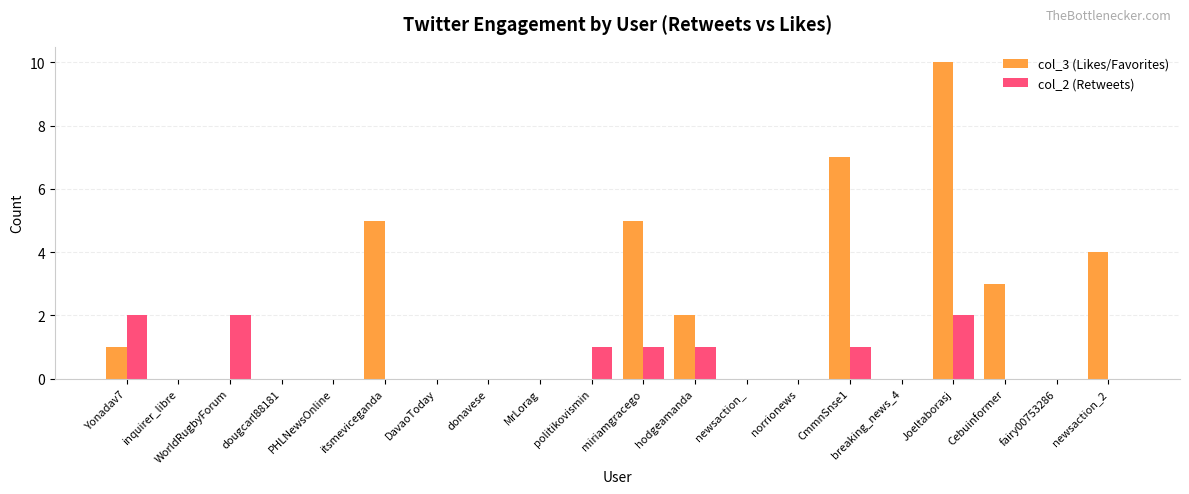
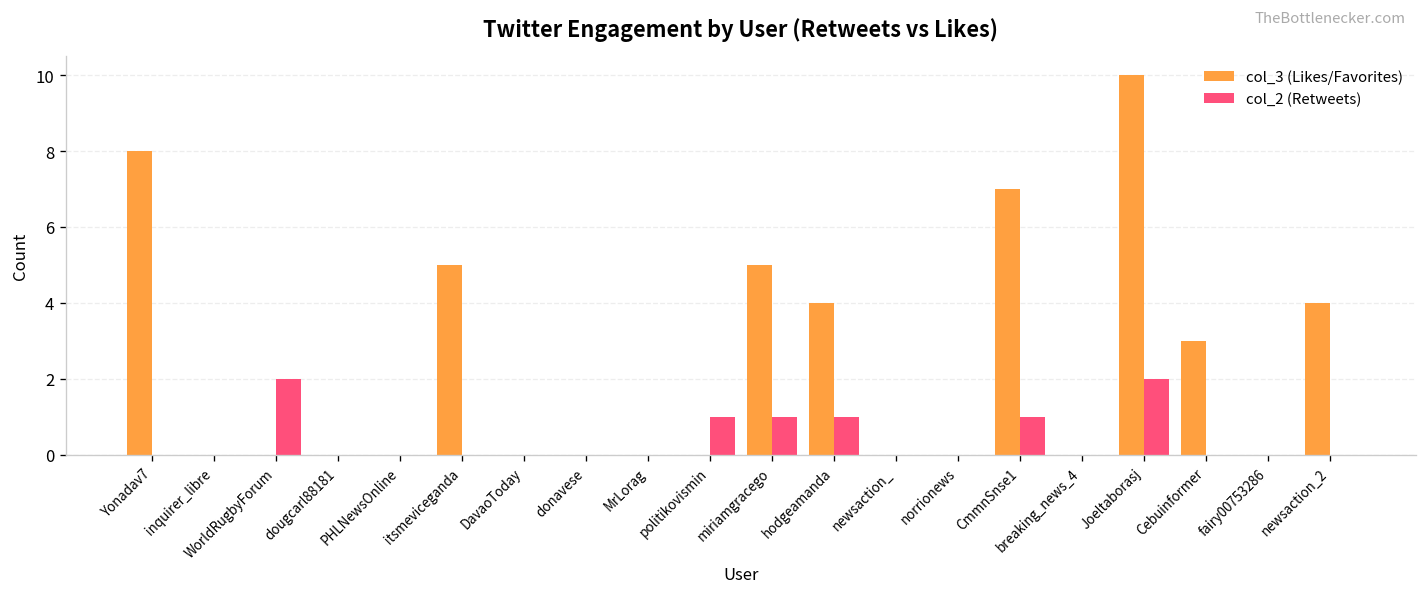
col_3 (Likes/Favorites), Yonadav7: 1 -> 8
col_2 (Retweets), Yonadav7: 2 -> 0
col_3 (Likes/Favorites), hodgeamanda: 2 -> 4
